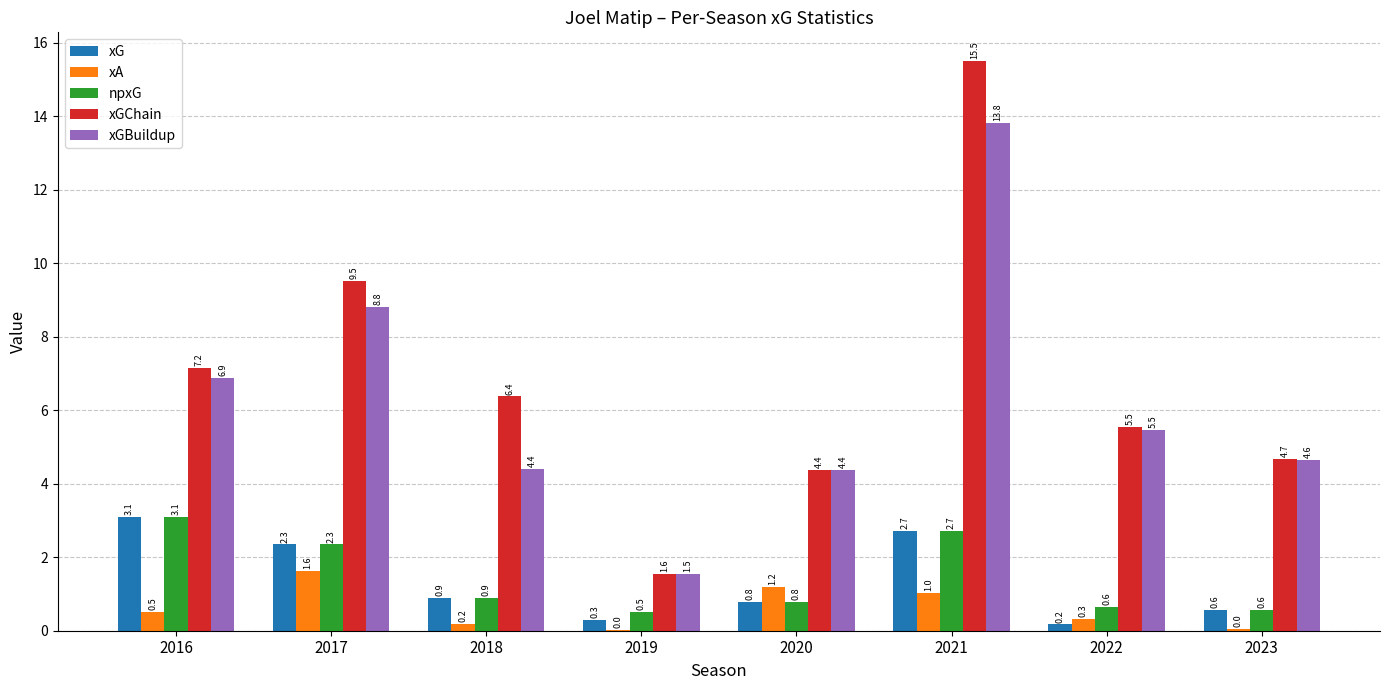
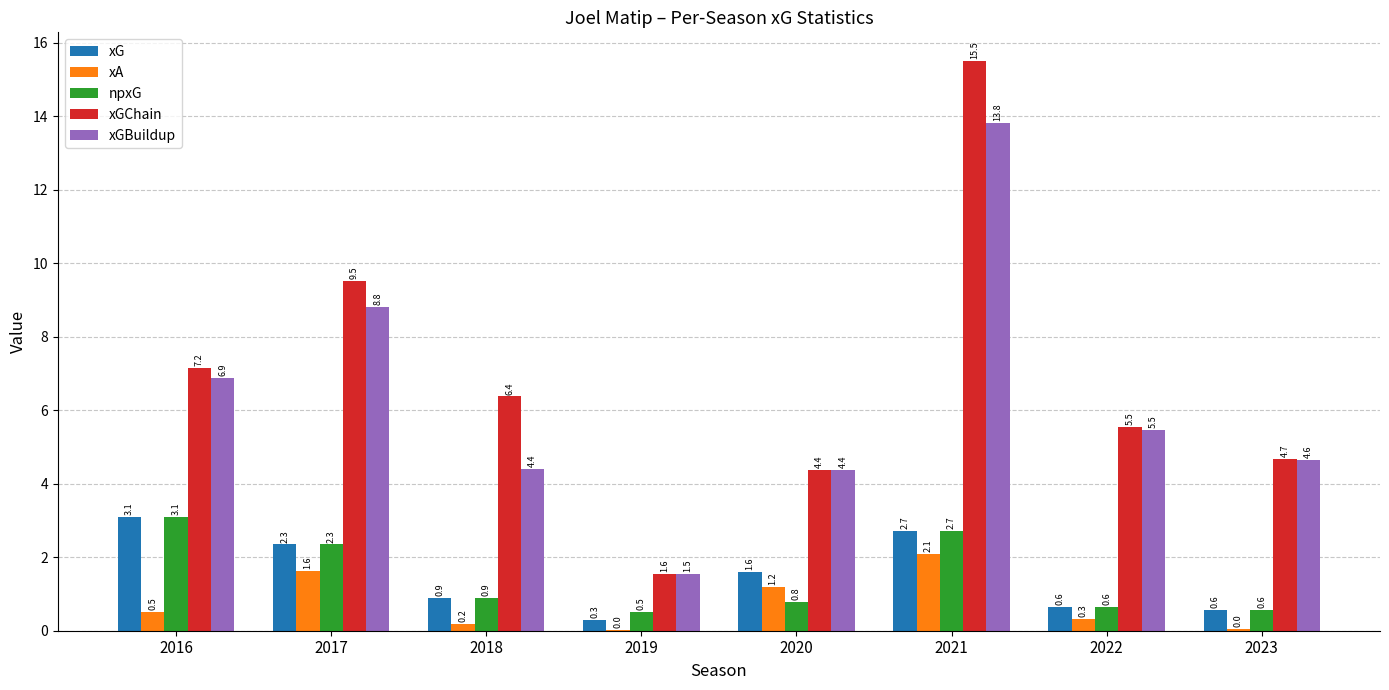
xG, 2020: 0.8 -> 1.6
xA, 2021: 1.0 -> 2.1
xG, 2022: 0.2 -> 0.6
